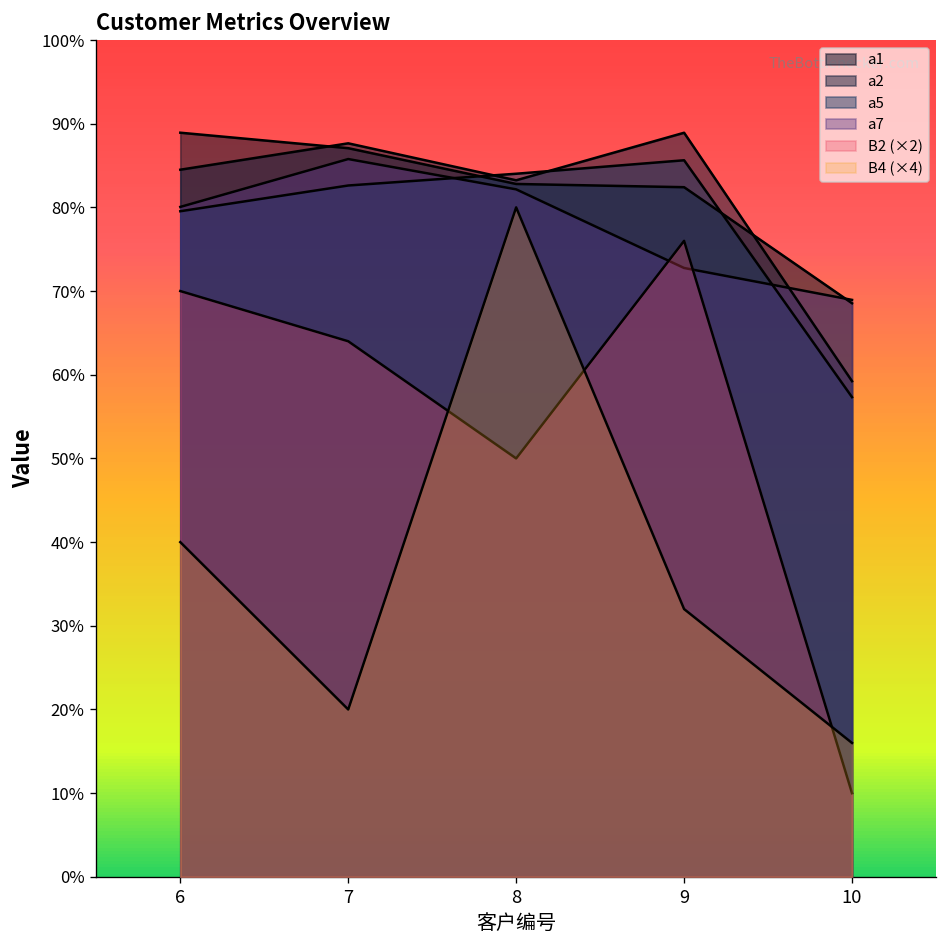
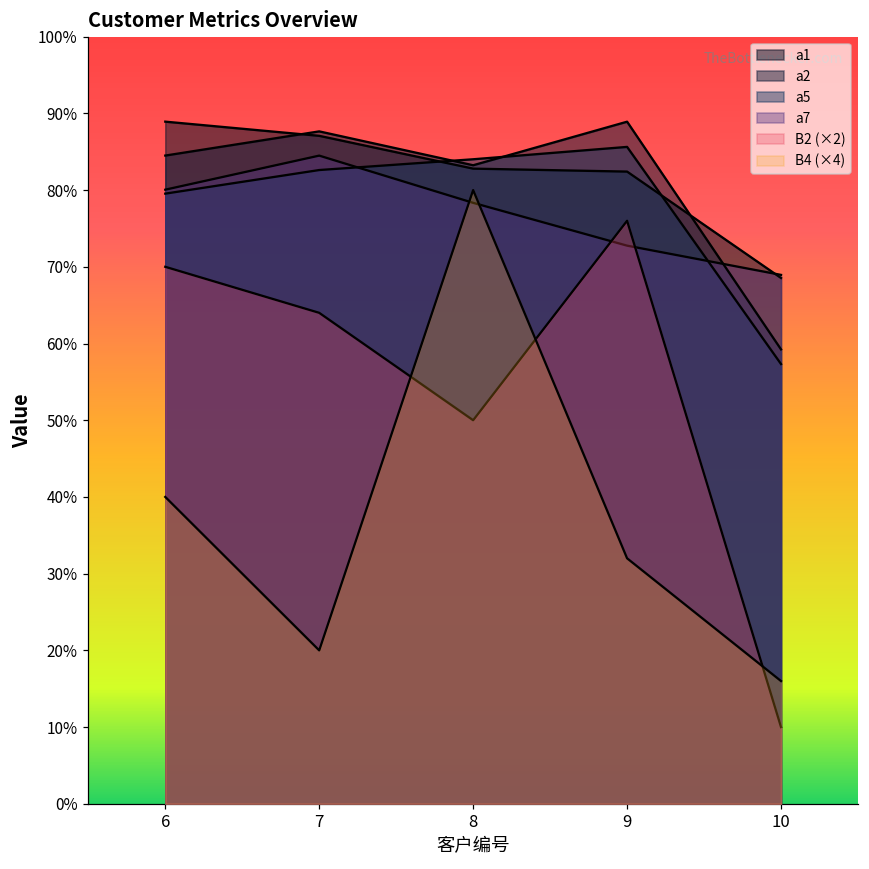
a7, 7: 86% -> 84%
a7, 8: 82% -> 78%
